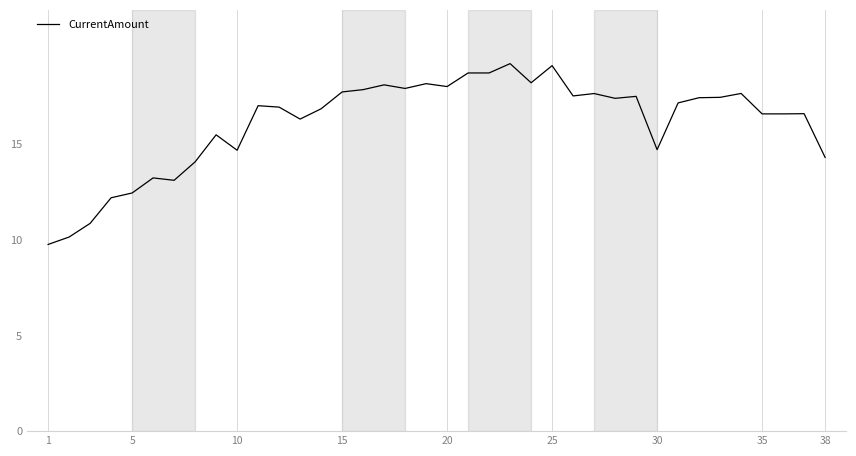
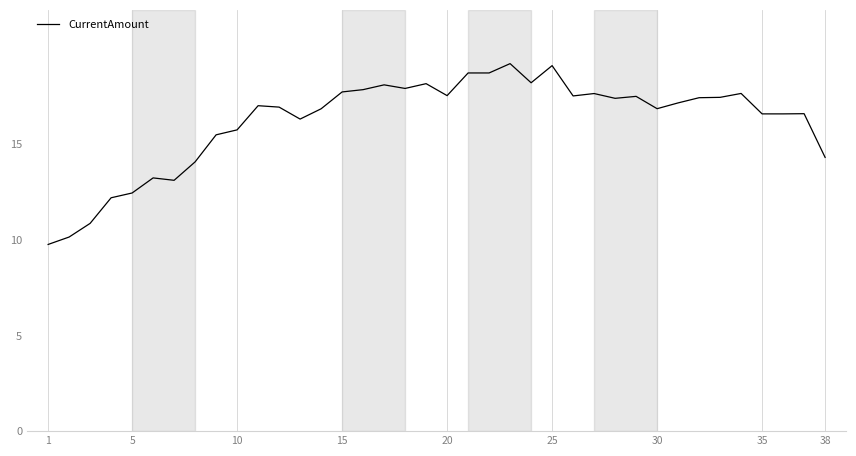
10: 14.7 -> 15.7
20: 18.0 -> 17.5
30: 14.7 -> 16.8
